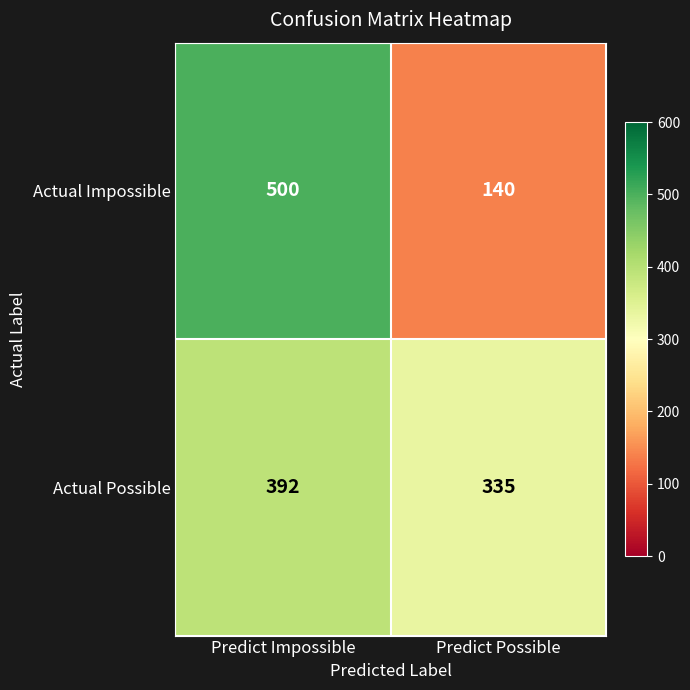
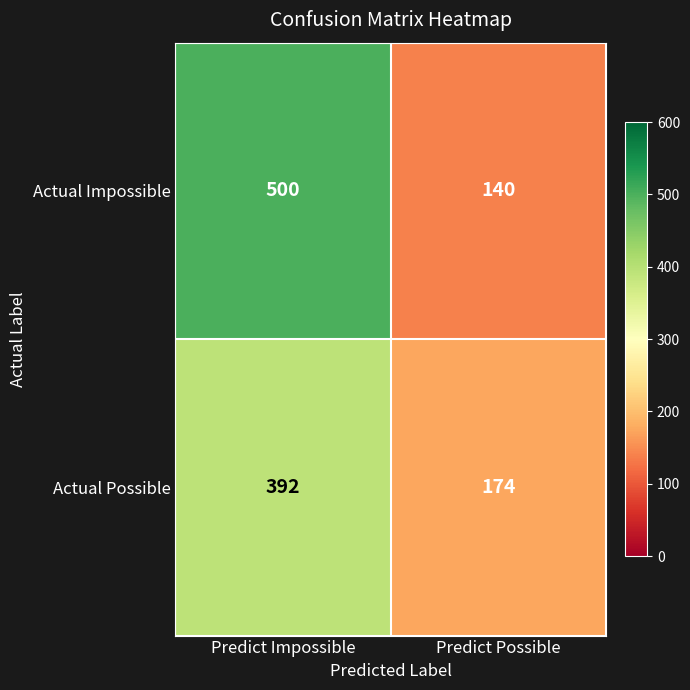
Actual Possible, Predict Possible: 335 -> 174
